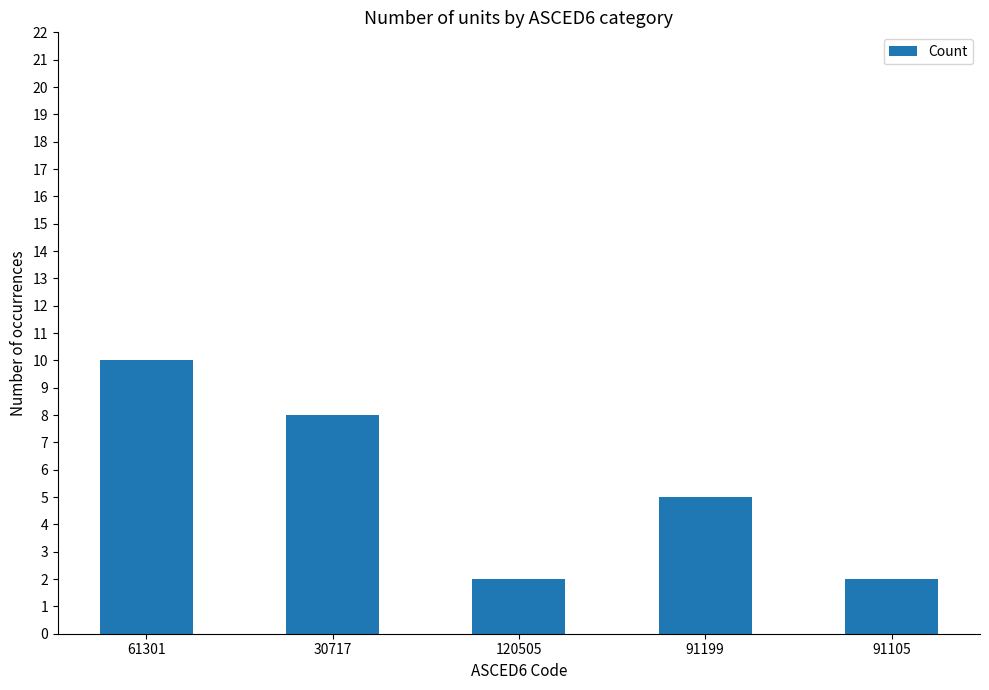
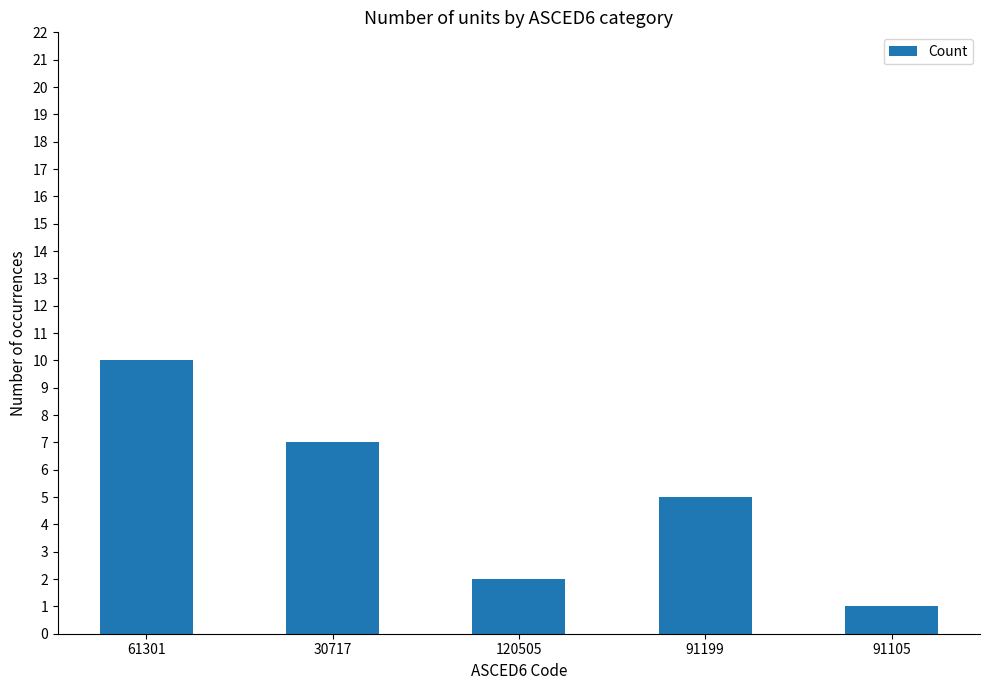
30717: 8 -> 7
91105: 2 -> 1
